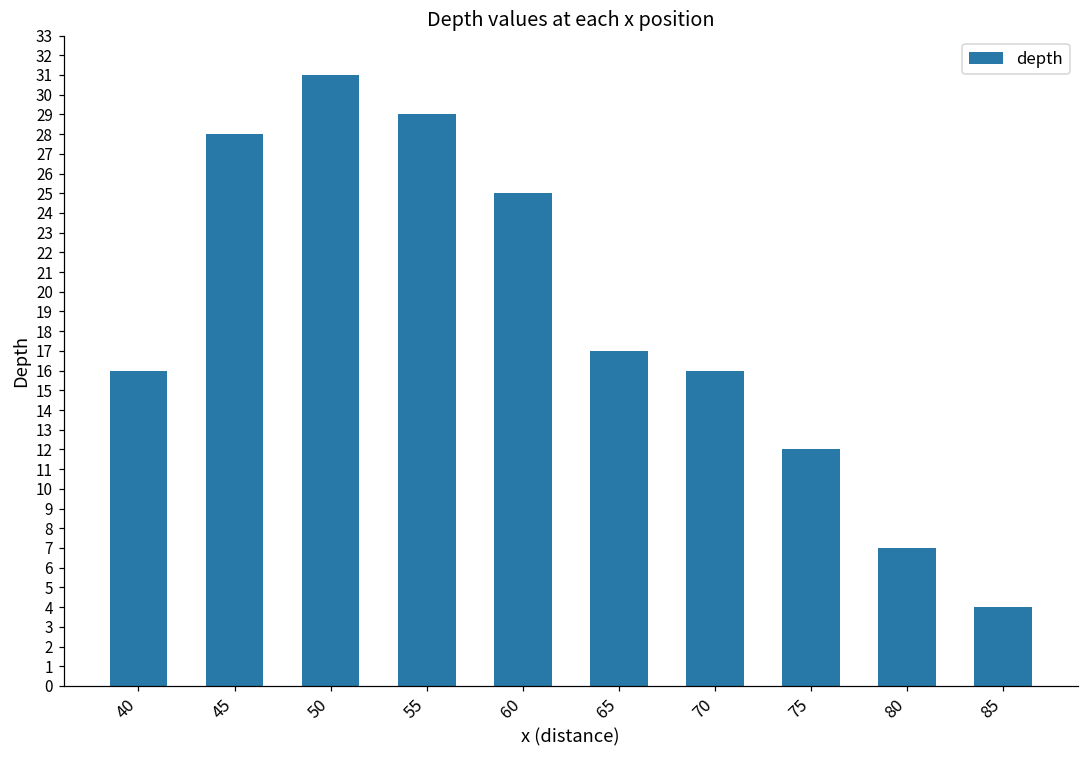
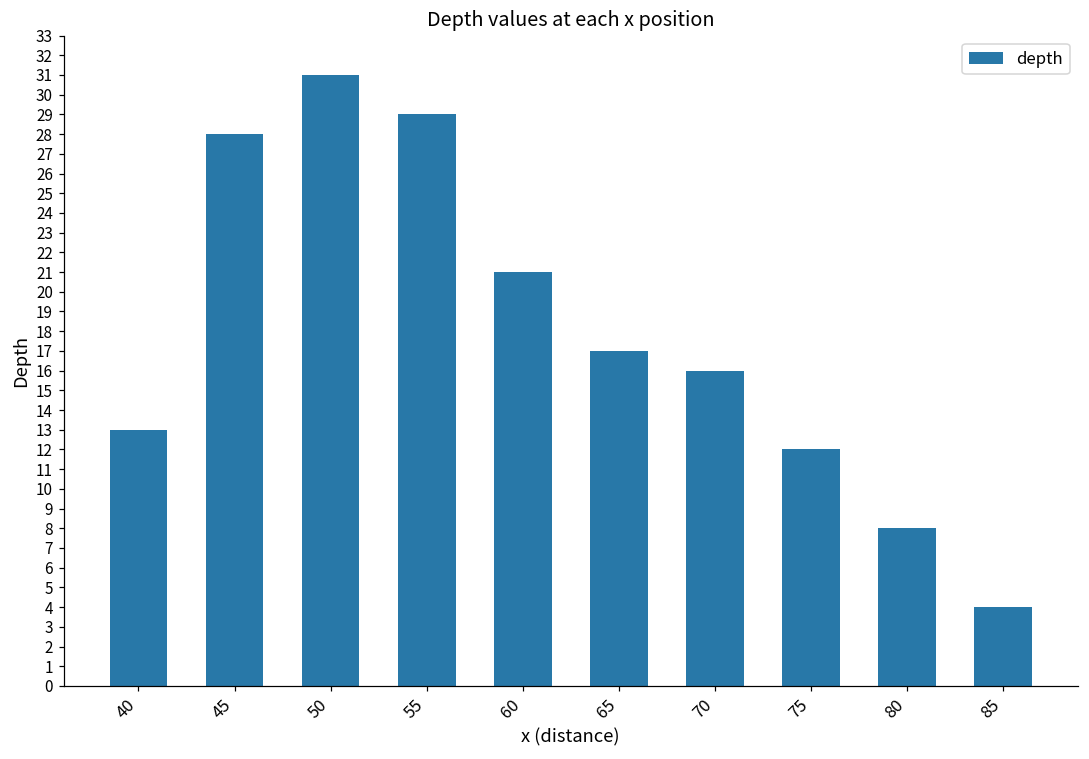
40: 16 -> 13
60: 25 -> 21
80: 7 -> 8
